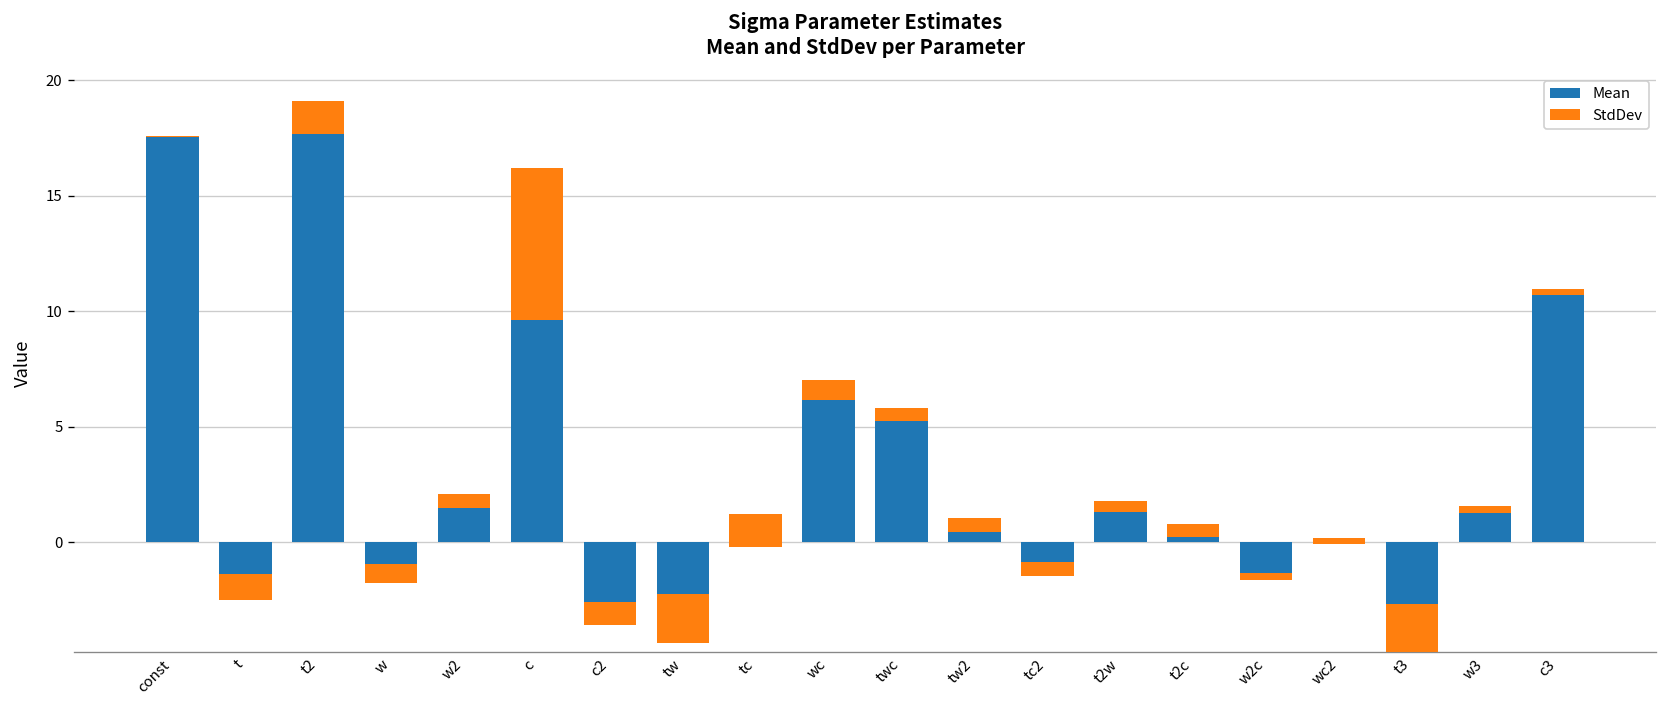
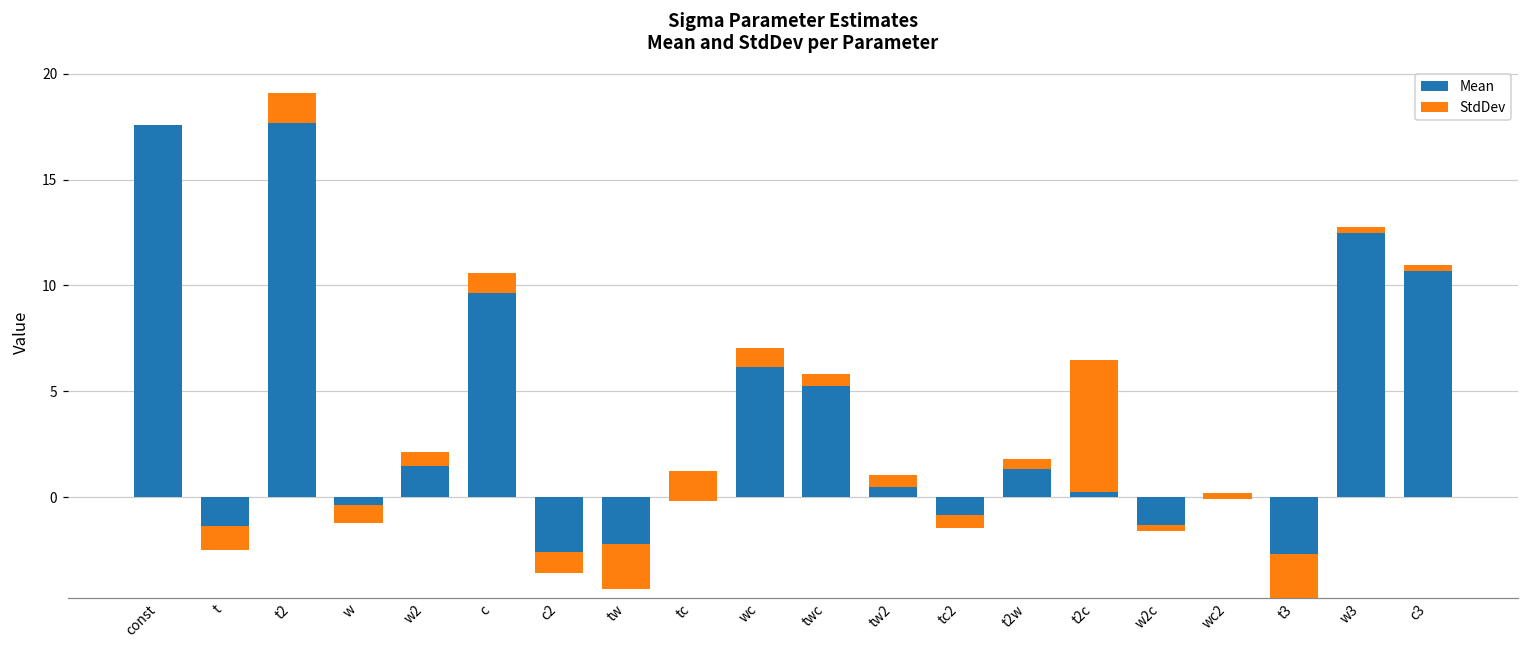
Mean, w: -1.8 -> -1.2
StdDev, c: 6.6 -> 1.0
StdDev, t2c: 0.5 -> 6.3
Mean, w3: 1.3 -> 12.5
